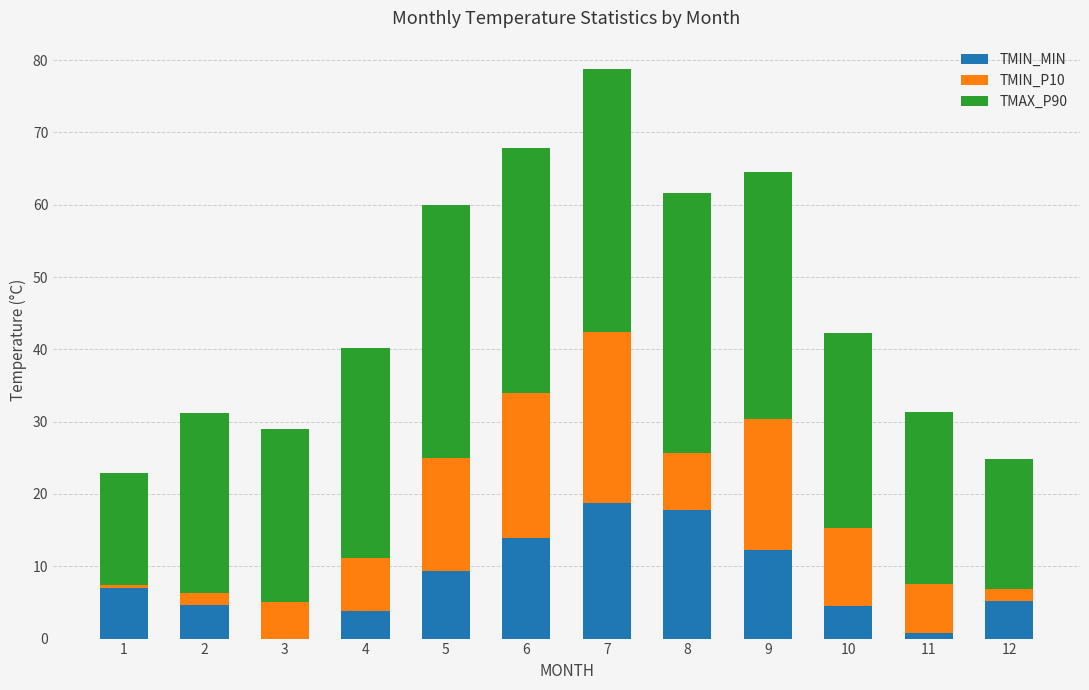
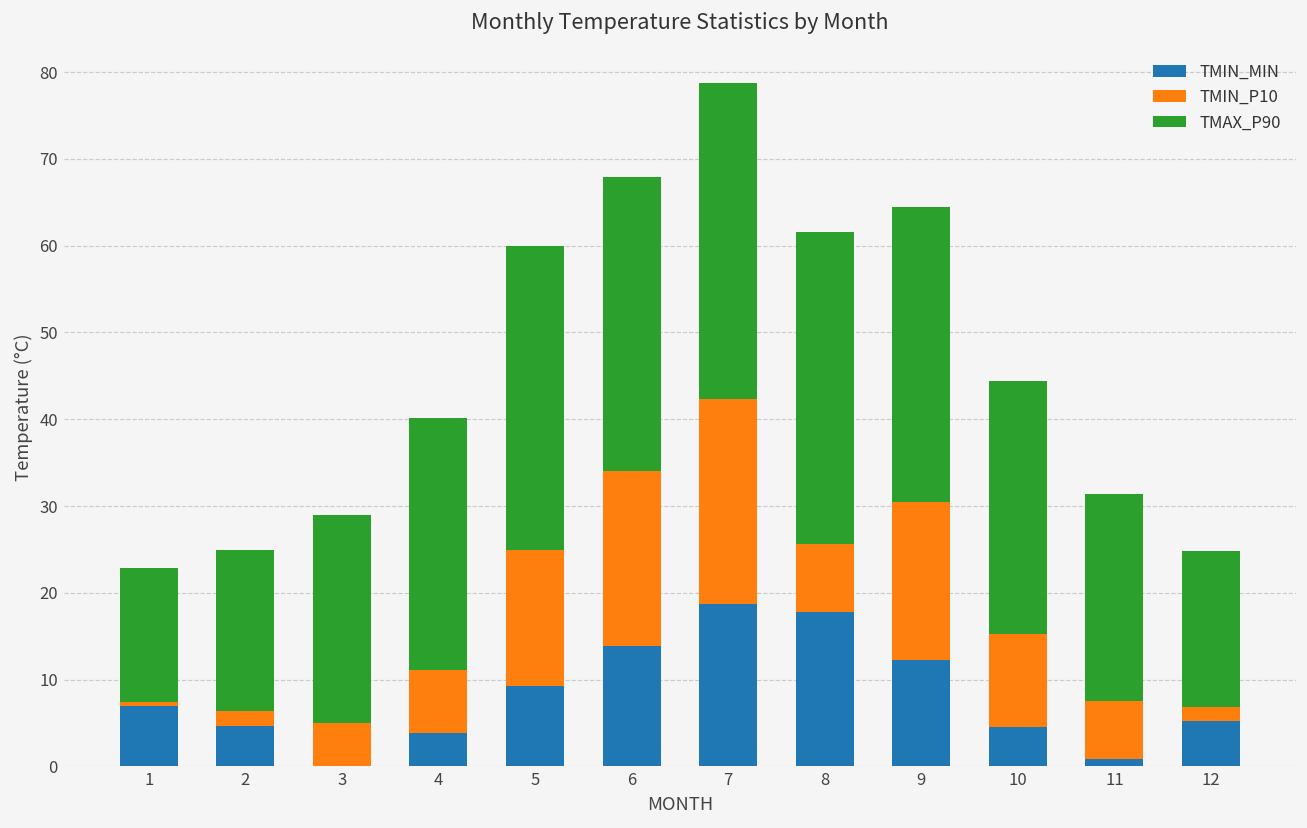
TMAX_P90, 2: 25 -> 19
TMAX_P90, 10: 27 -> 29
